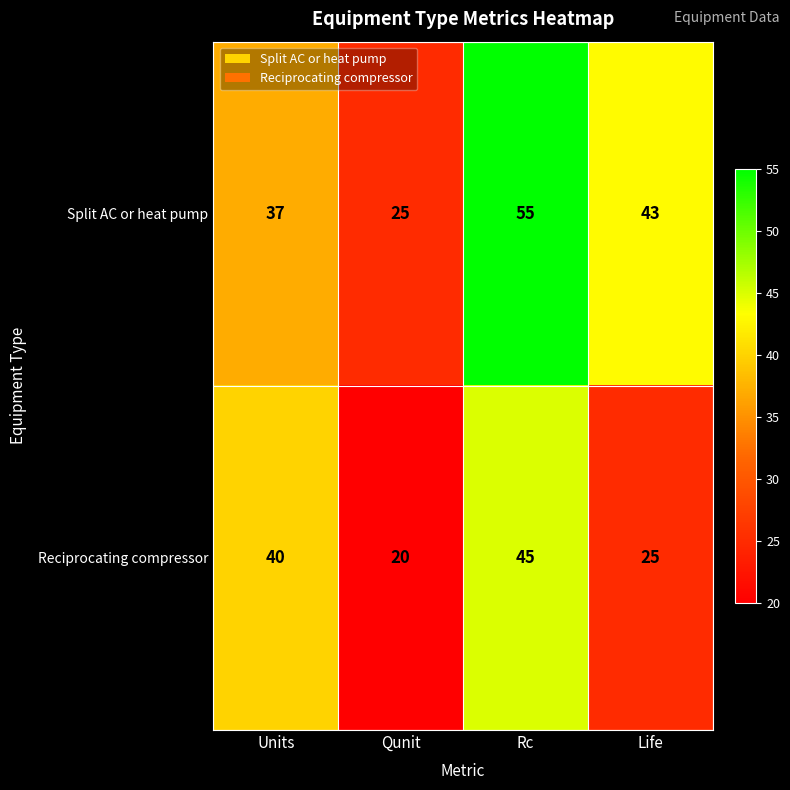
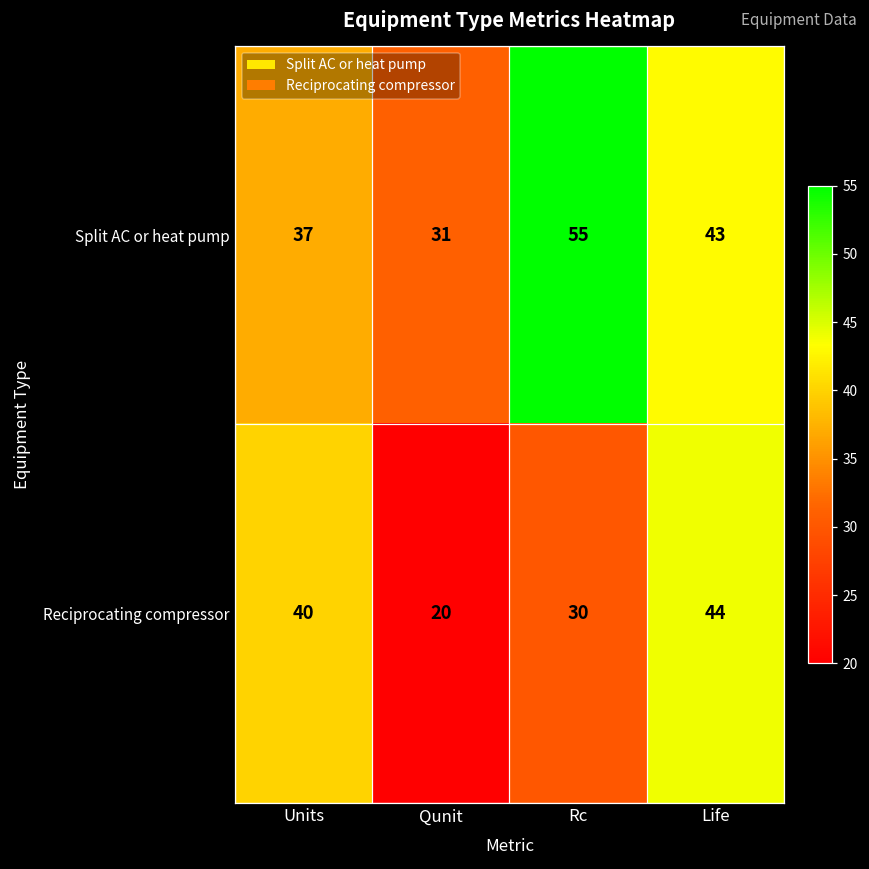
Split AC or heat pump, Qunit: 25 -> 31
Reciprocating compressor, Rc: 45 -> 30
Reciprocating compressor, Life: 25 -> 44
